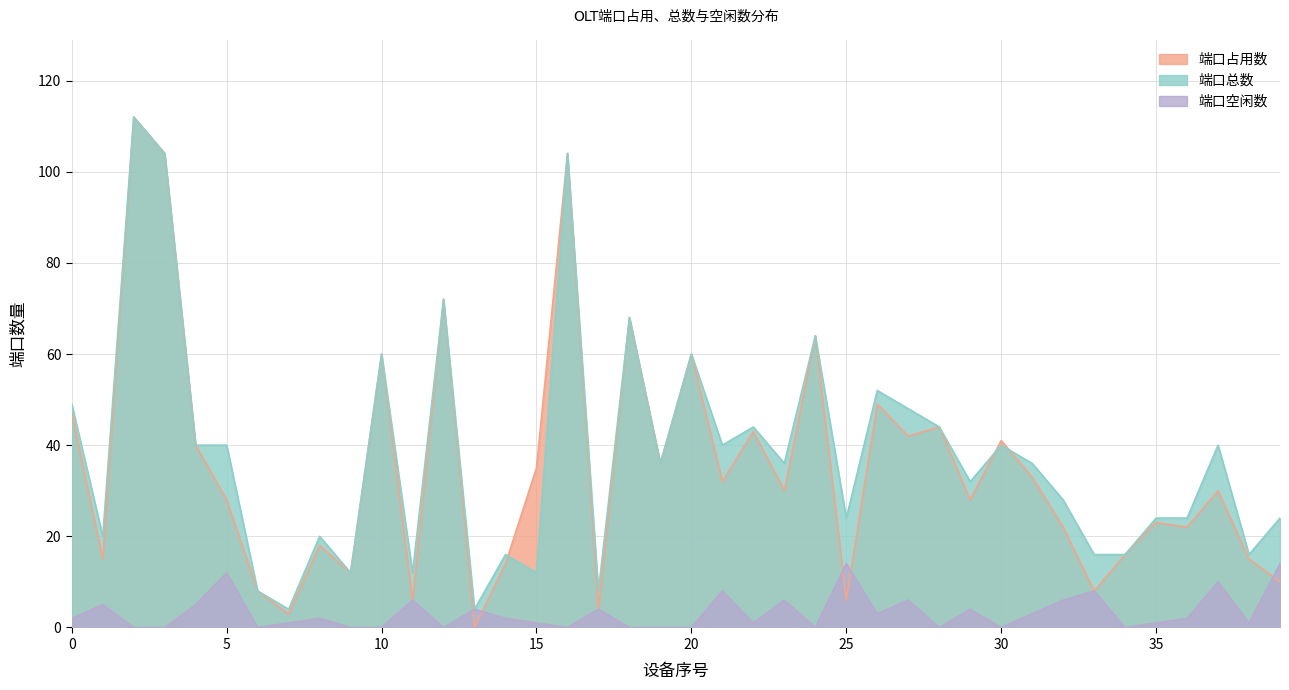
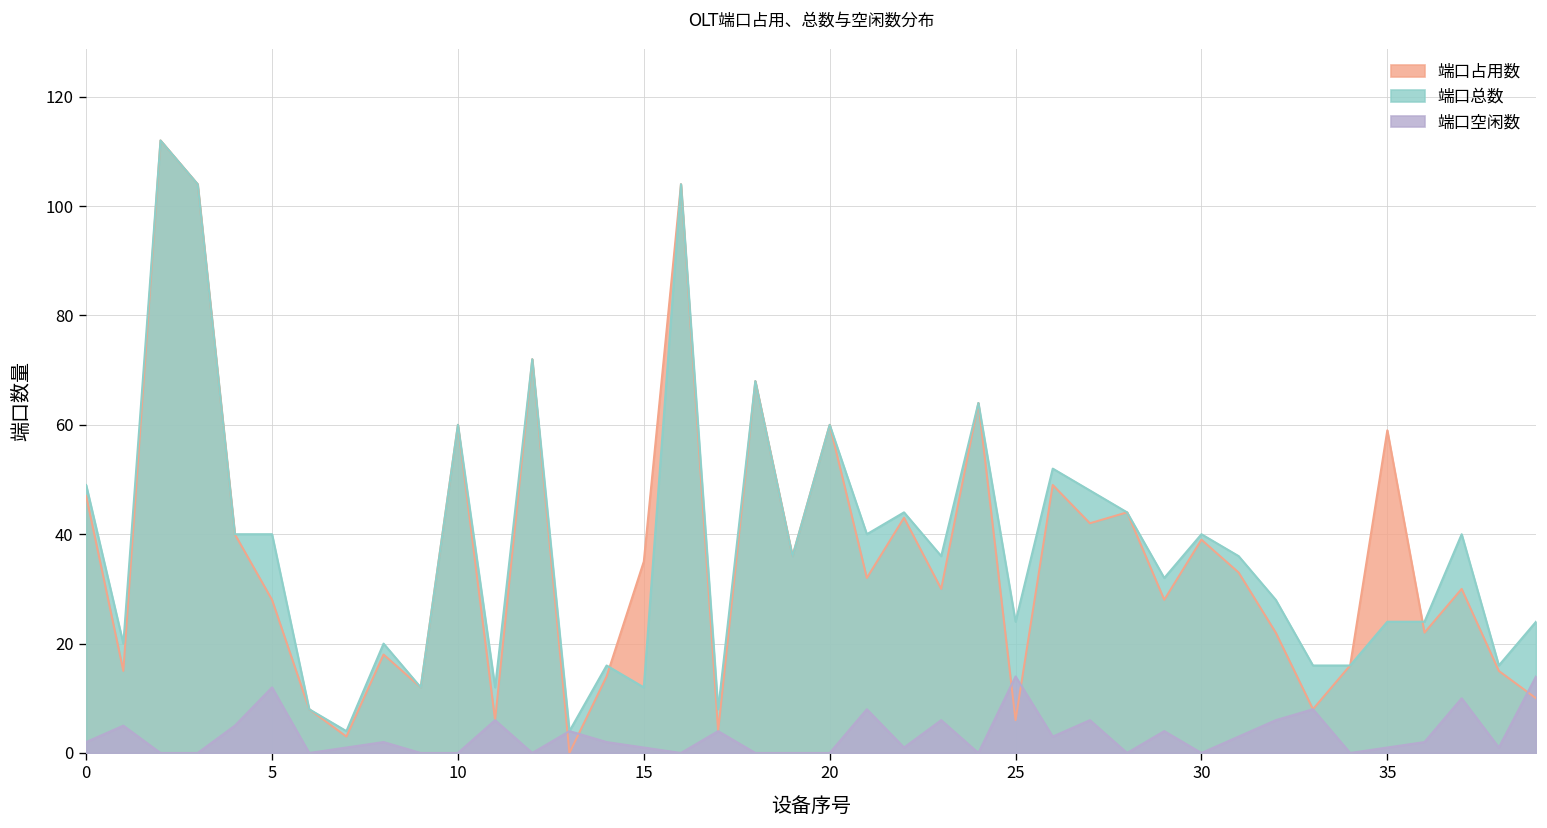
端口占用数, 30: 41 -> 39
端口占用数, 35: 23 -> 59
